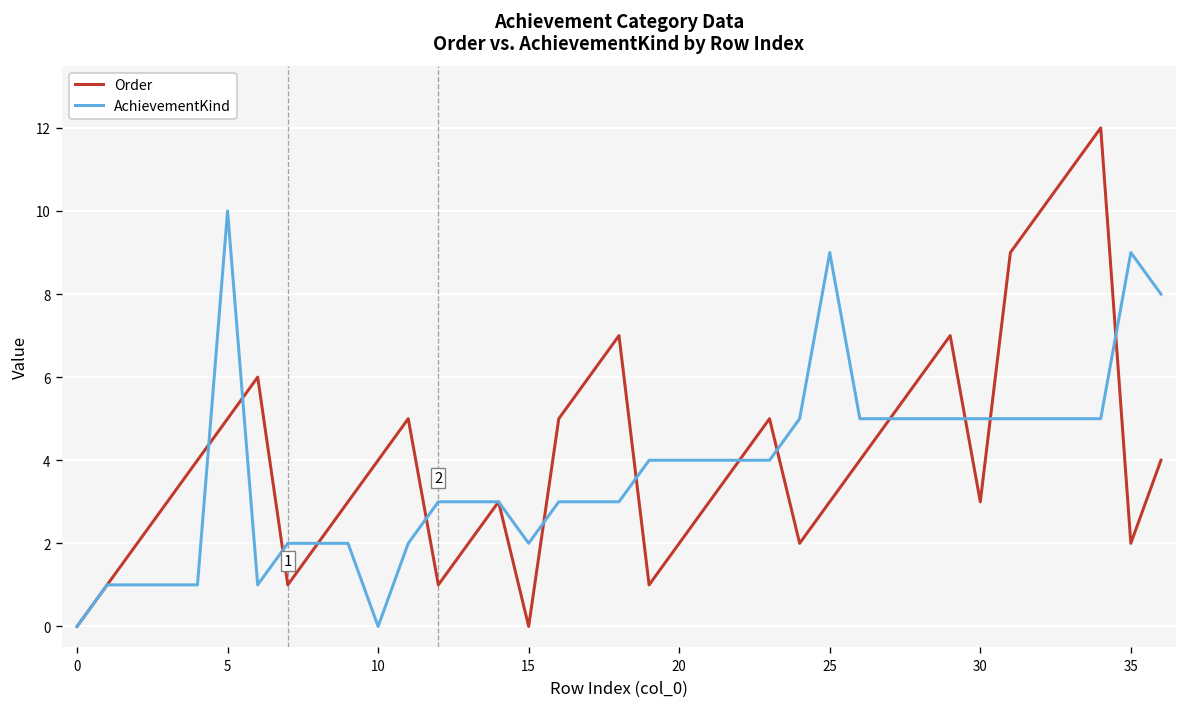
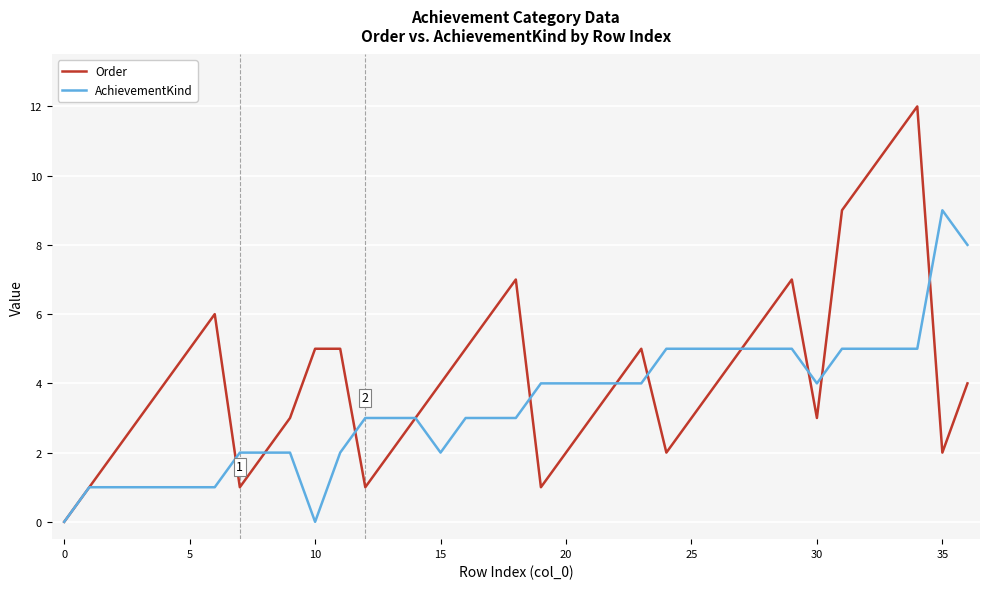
AchievementKind, 5: 10 -> 1
Order, 10: 4 -> 5
Order, 15: 0 -> 4
AchievementKind, 25: 9 -> 5
AchievementKind, 30: 5 -> 4
